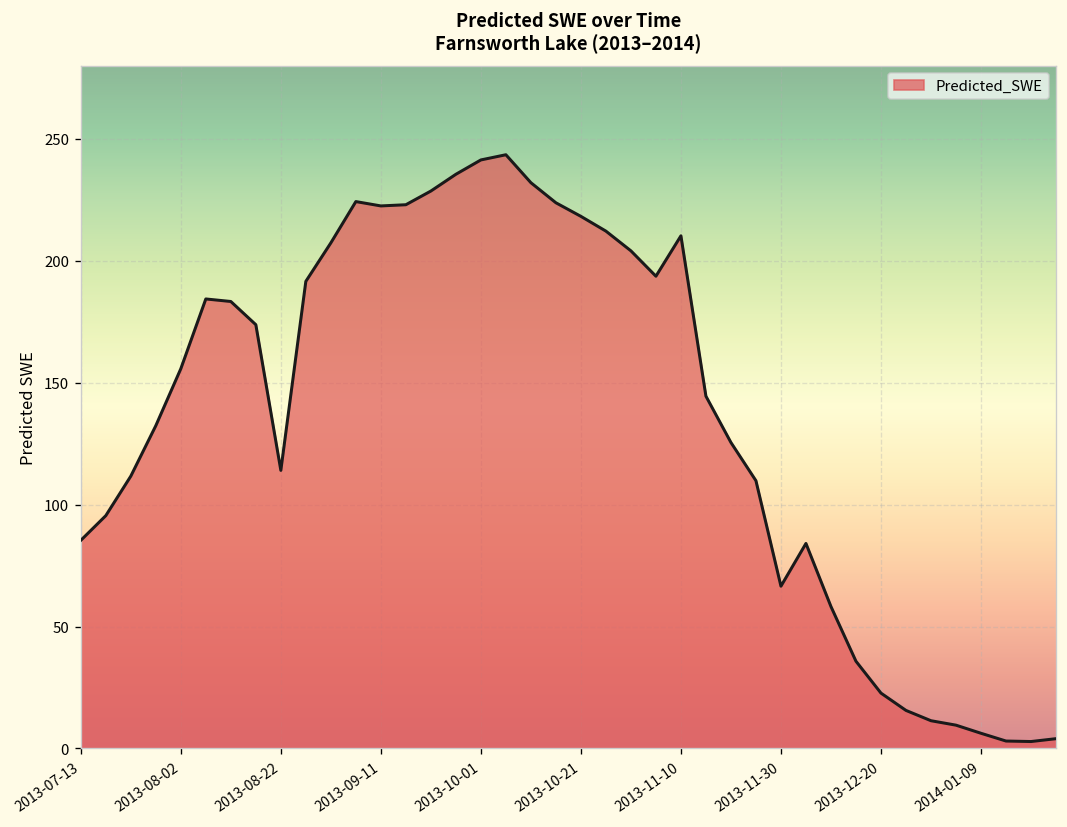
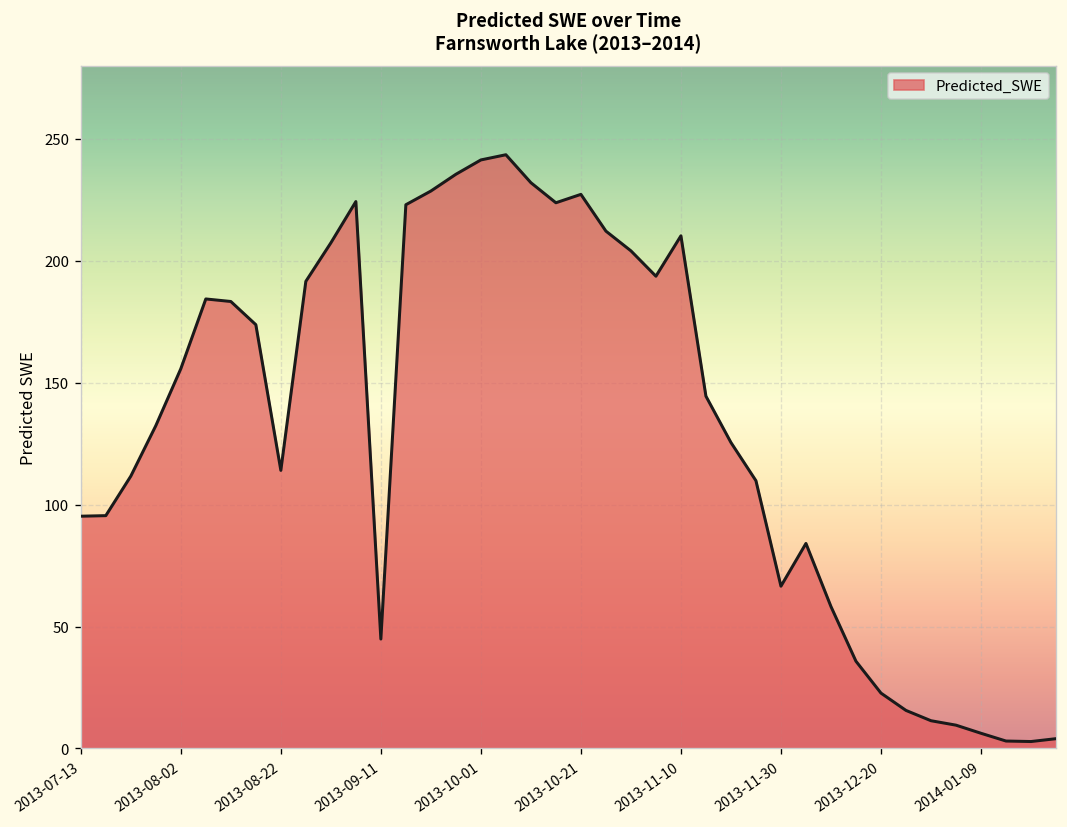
2013-07-13: 85 -> 95
2013-09-11: 222 -> 45
2013-10-21: 218 -> 227
